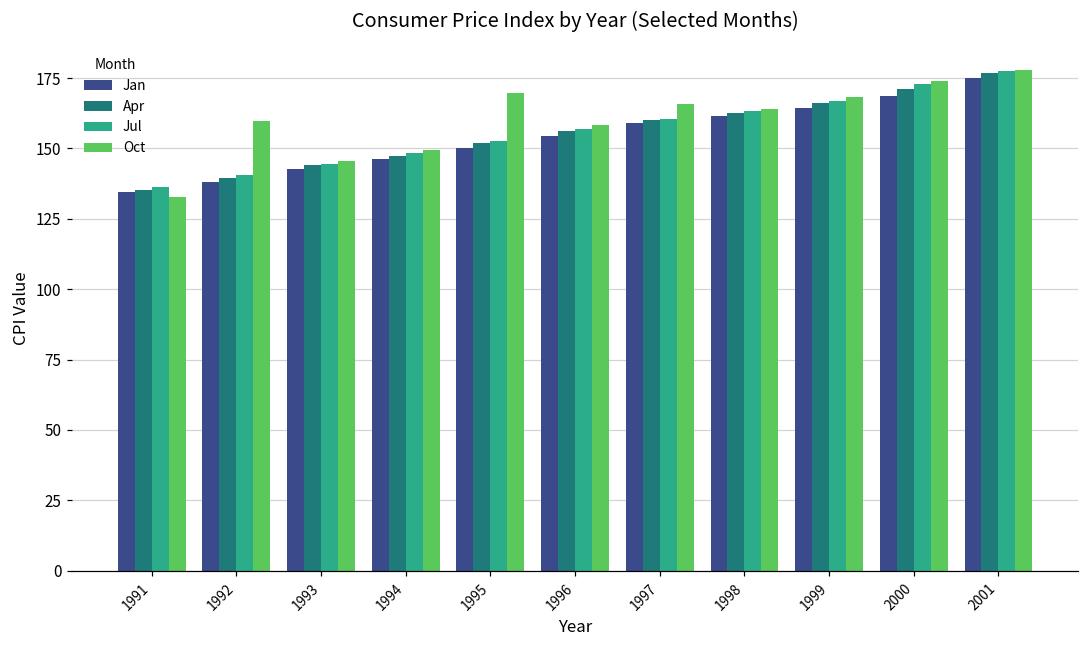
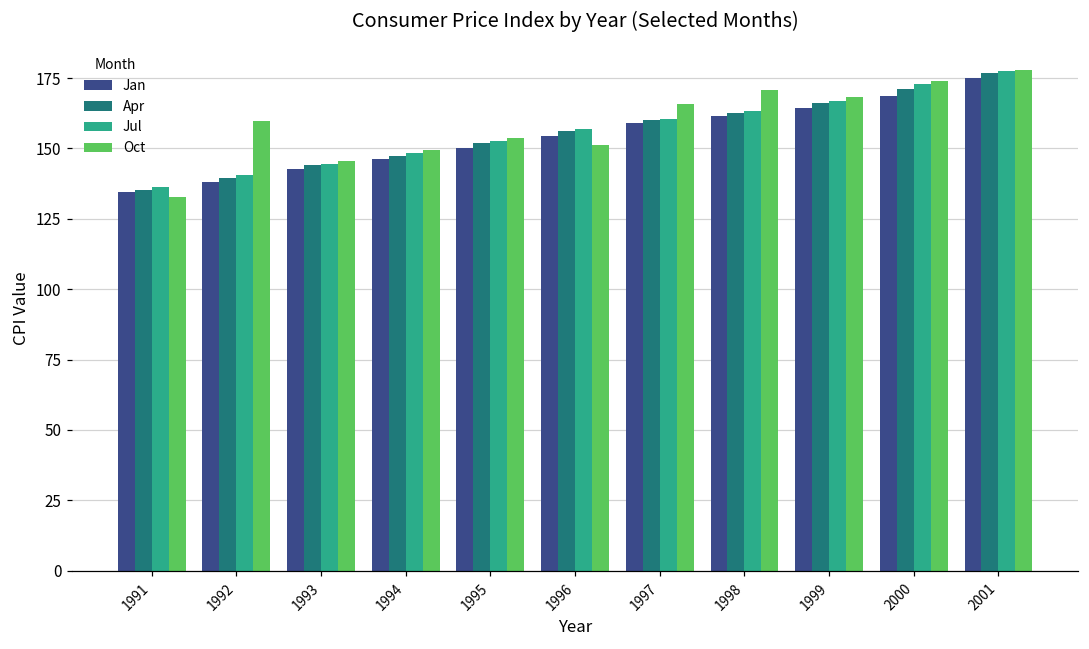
Oct, 1995: 170 -> 154
Oct, 1996: 158 -> 151
Oct, 1998: 164 -> 171
